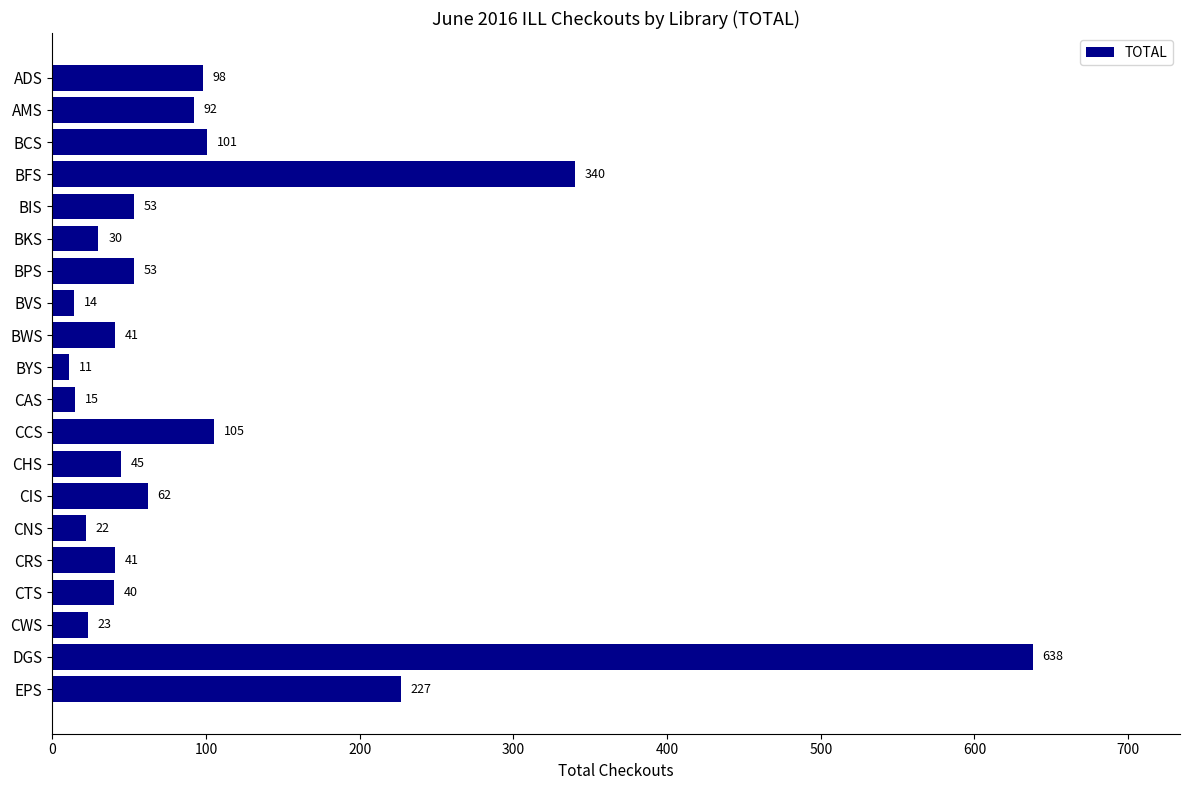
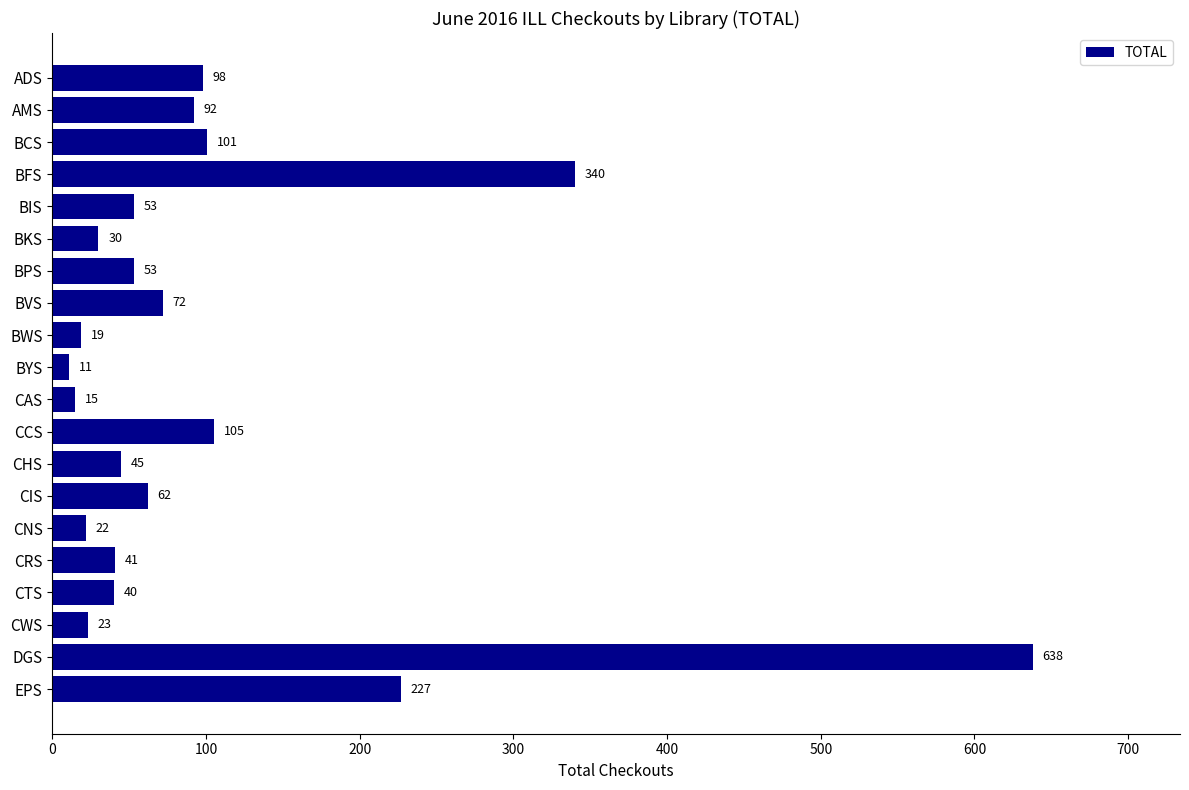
BVS: 14 -> 72
BWS: 41 -> 19
